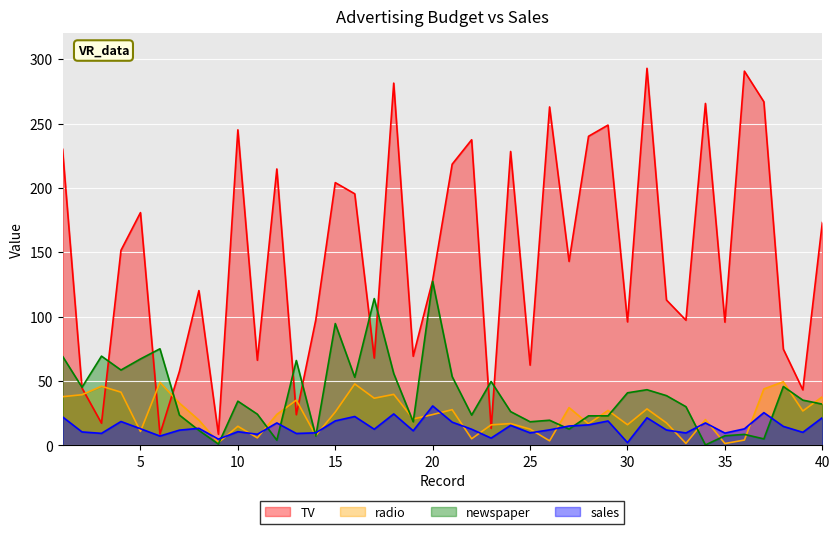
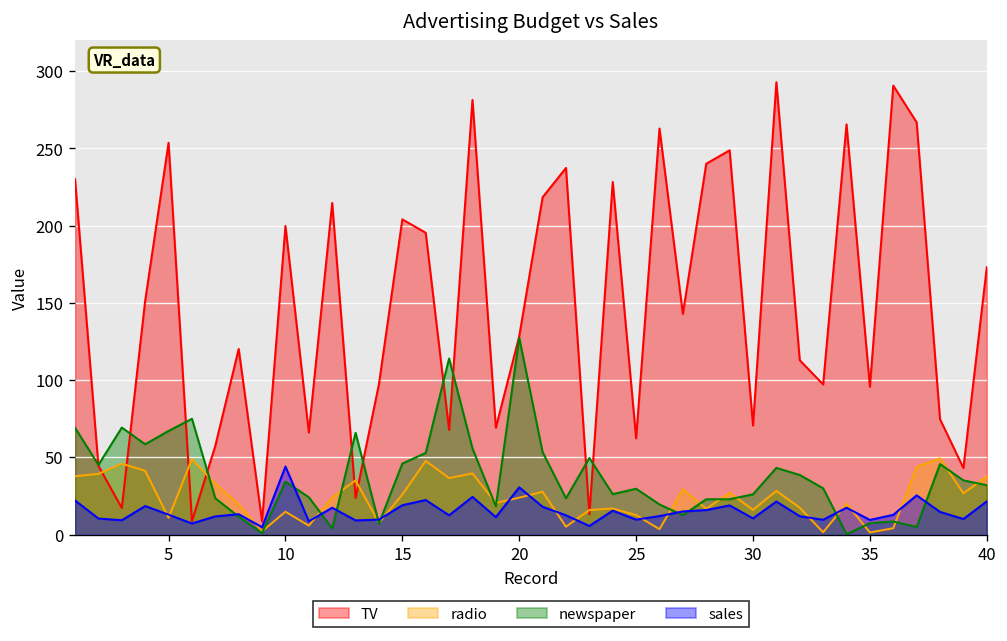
TV, 5: 181 -> 254
TV, 10: 245 -> 200
sales, 10: 11 -> 44
newspaper, 15: 95 -> 46
newspaper, 25: 18 -> 30
TV, 30: 96 -> 71
newspaper, 30: 41 -> 26
sales, 30: 2 -> 11
